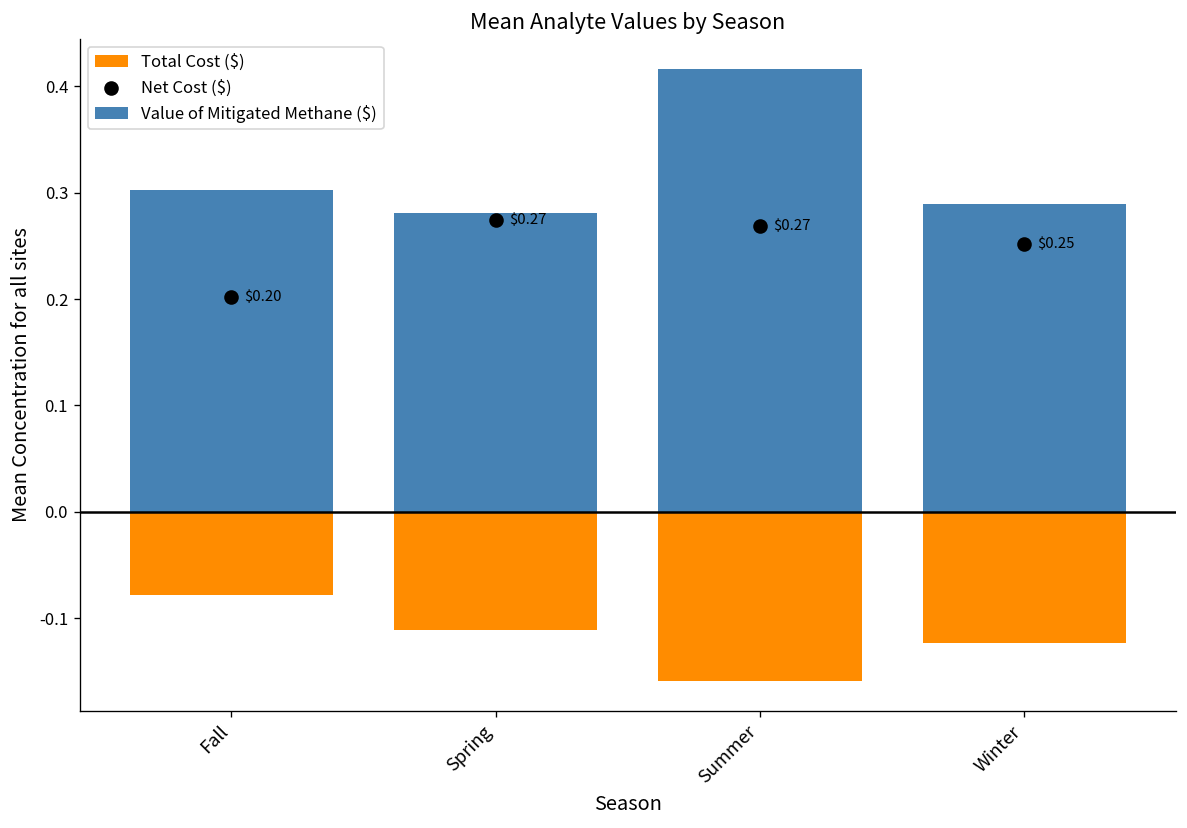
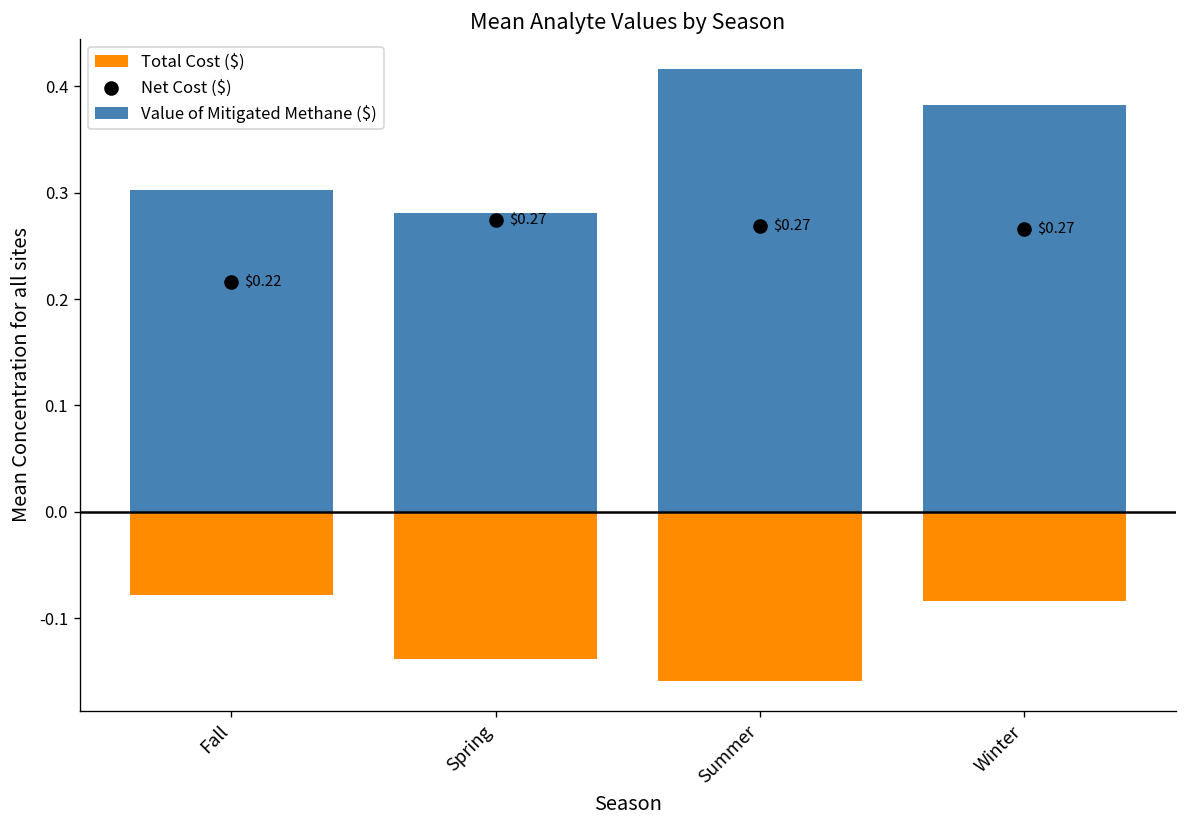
Net Cost ($), Fall: $0.20 -> $0.22
Total Cost ($), Spring: -0.11 -> -0.14
Value of Mitigated Methane ($), Winter: 0.29 -> 0.38
Total Cost ($), Winter: -0.12 -> -0.08
Net Cost ($), Winter: $0.25 -> $0.27
